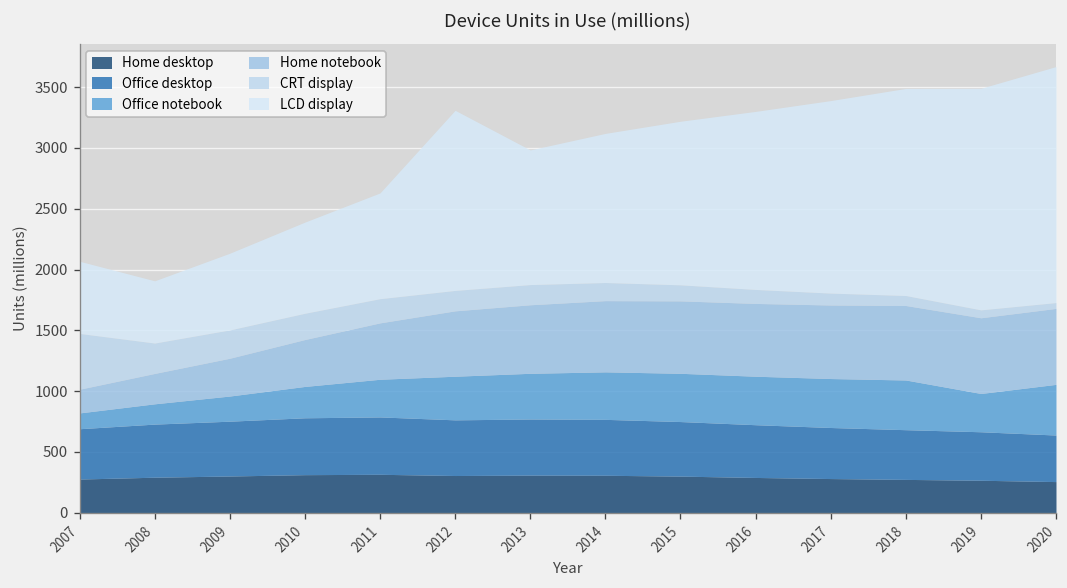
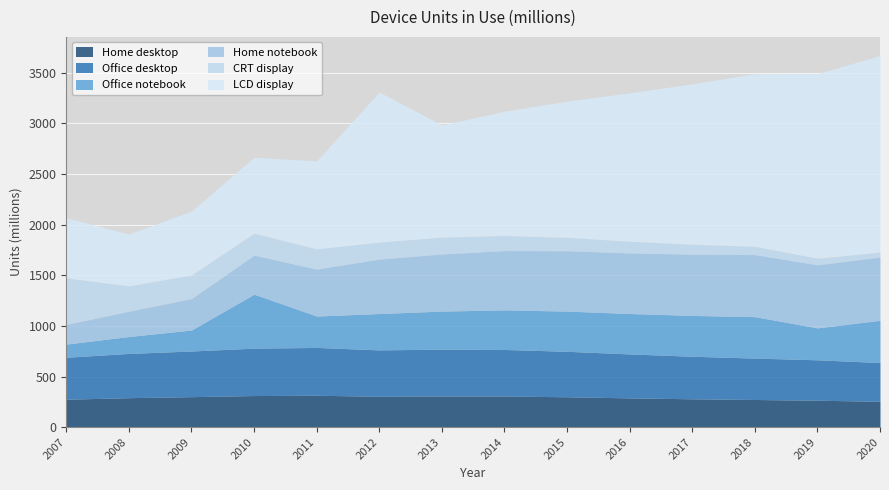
Office notebook, 2010: 260 -> 530
